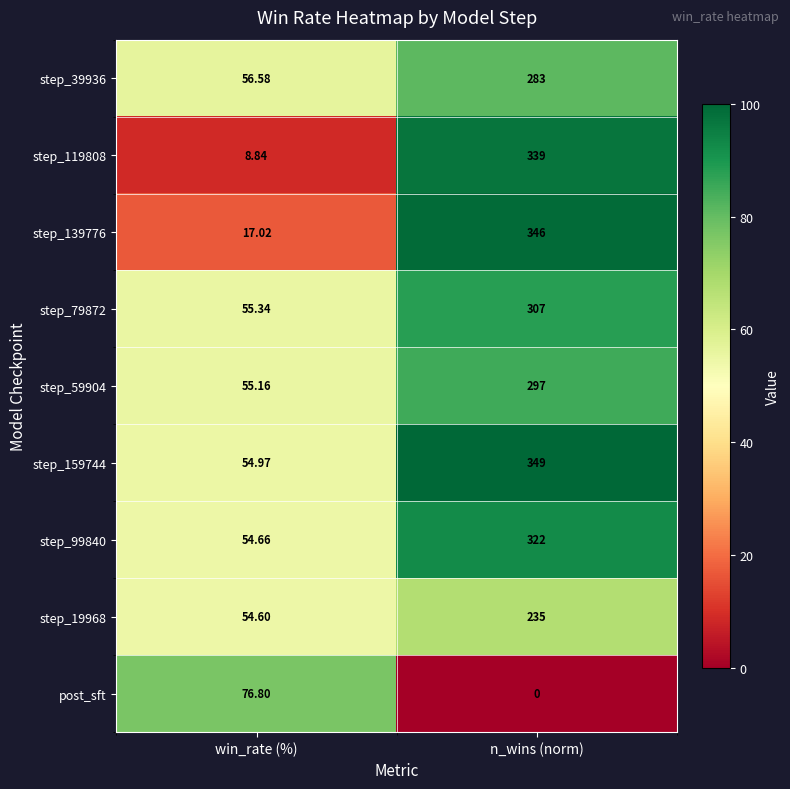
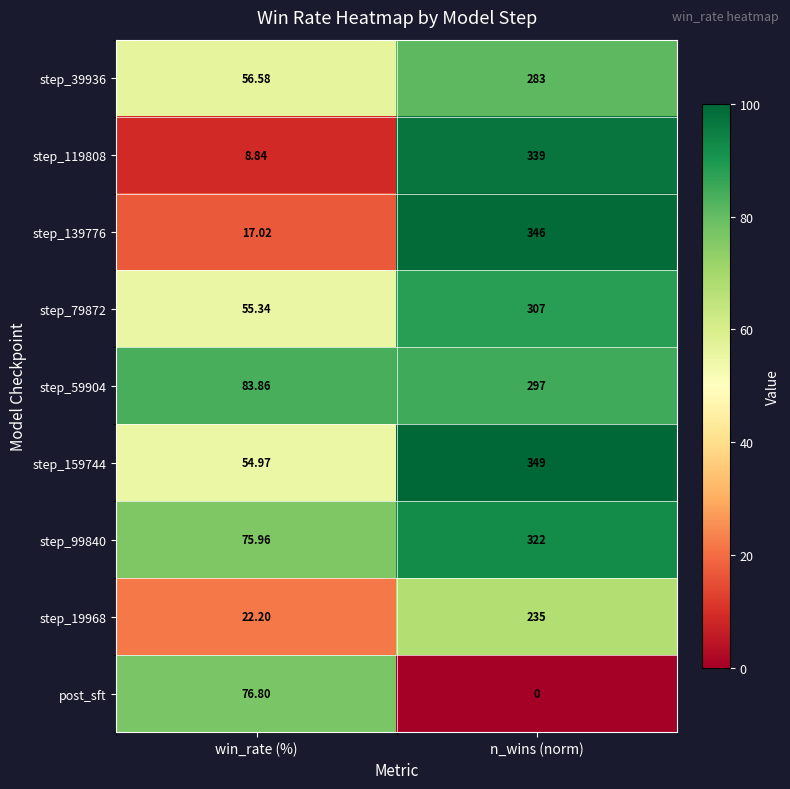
step_59904, win_rate (%): 55.16 -> 83.86
step_99840, win_rate (%): 54.66 -> 75.96
step_19968, win_rate (%): 54.60 -> 22.20
